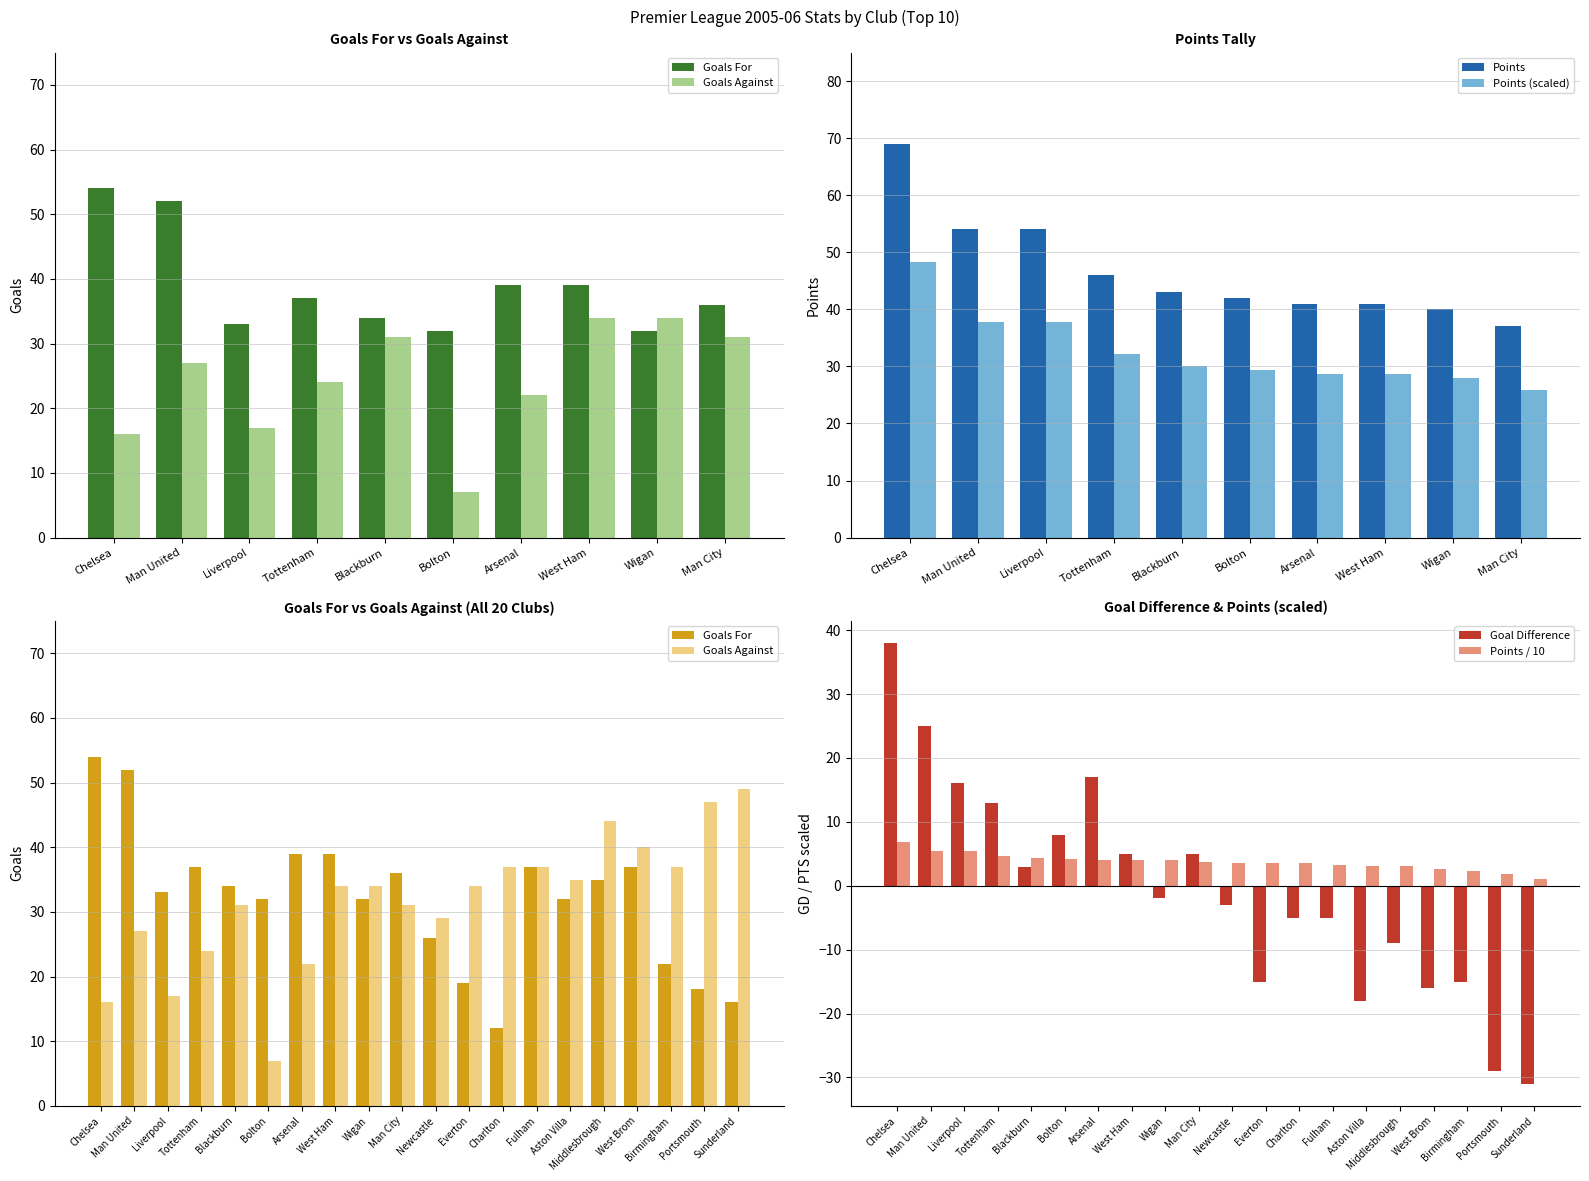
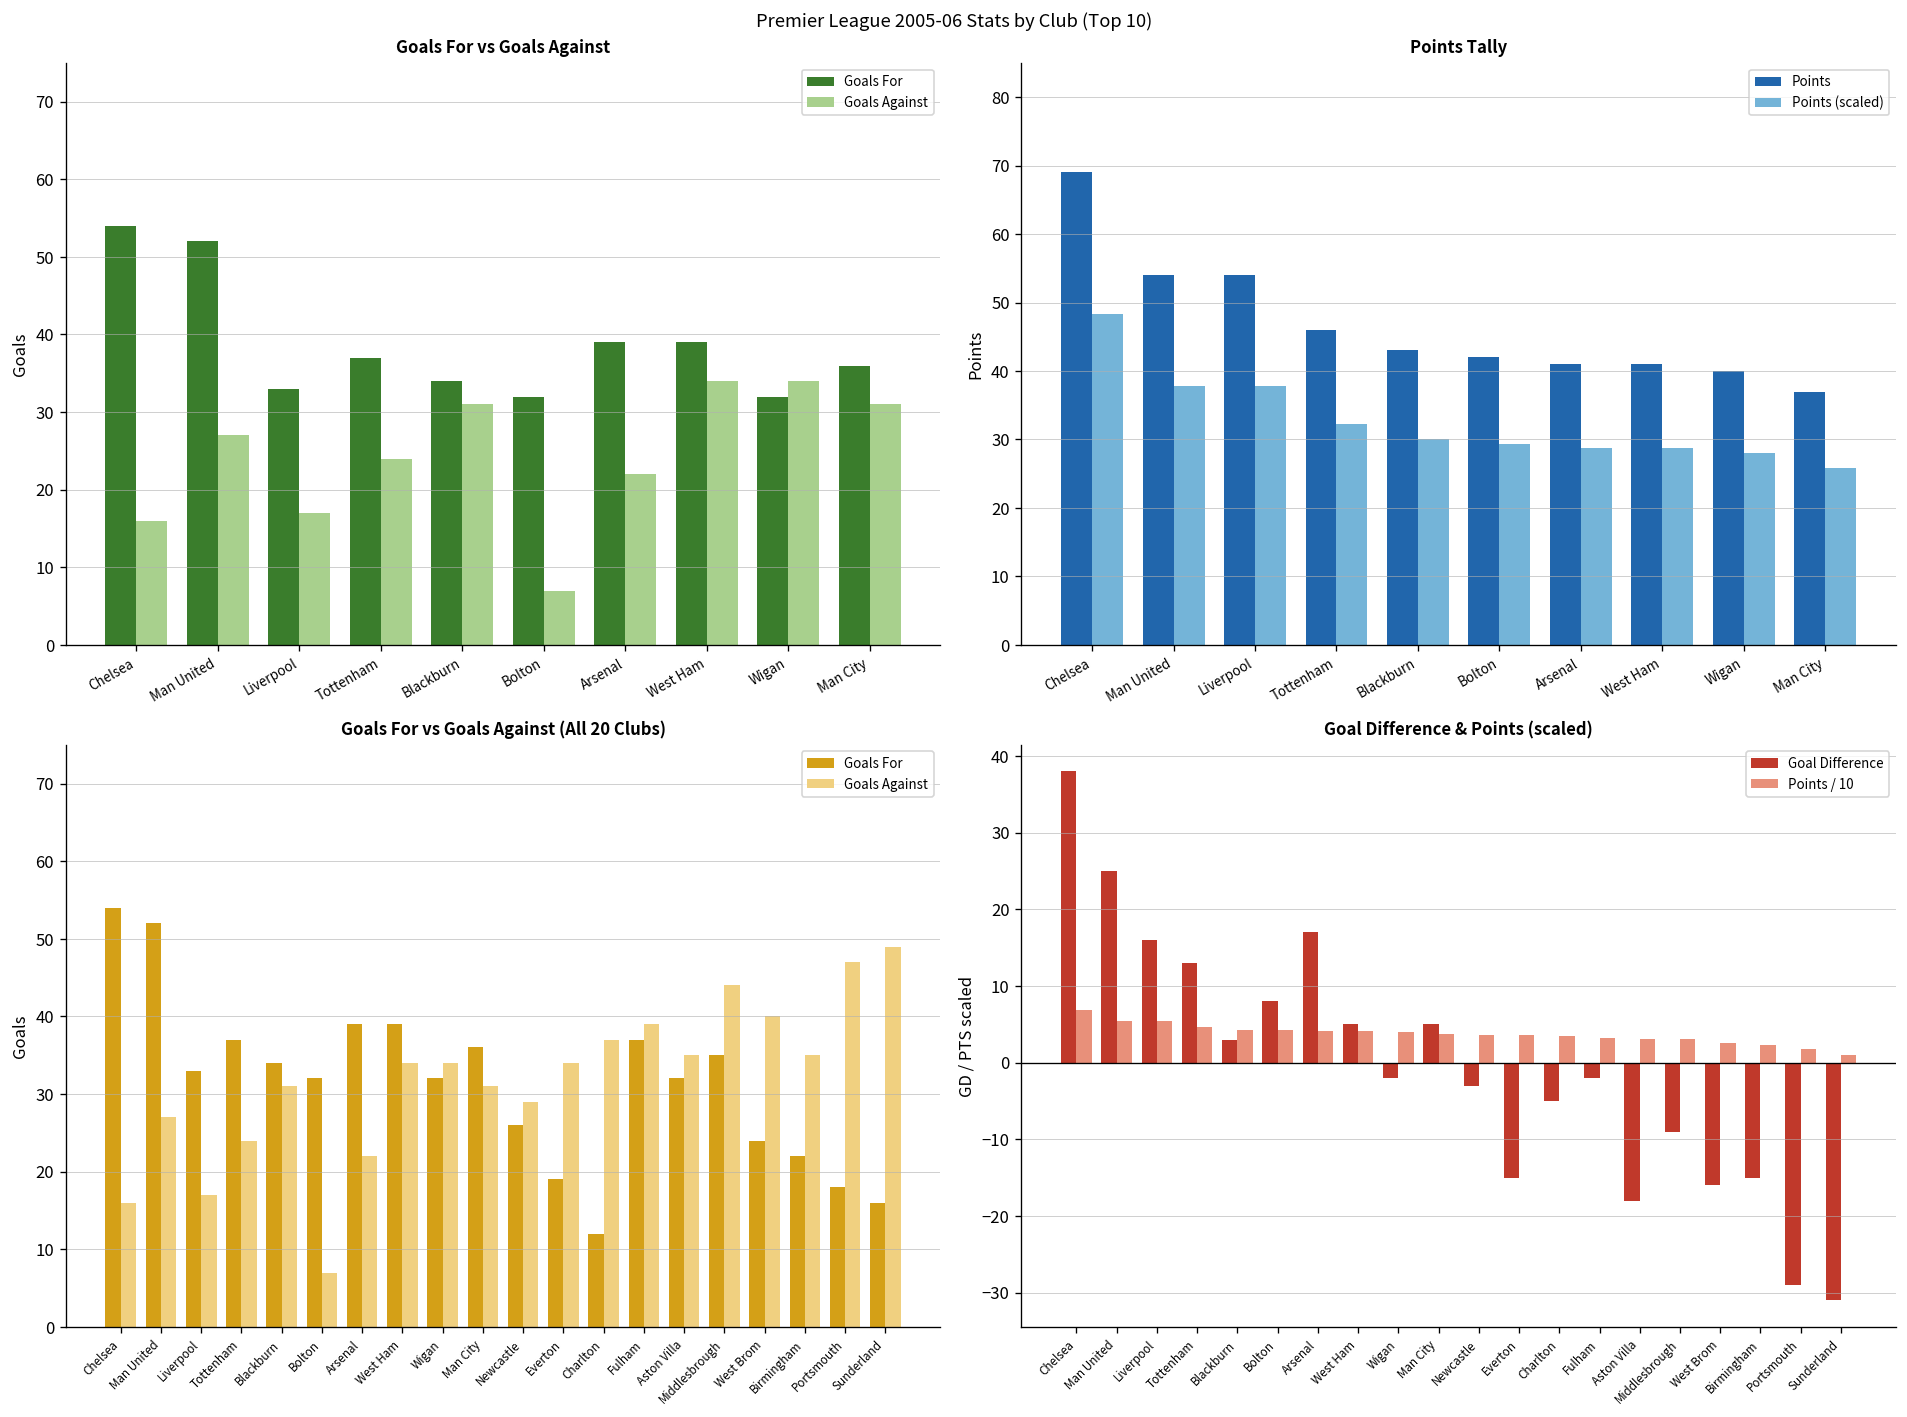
Goals For vs Goals Against (All 20 Clubs), Goals Against, Fulham: 37 -> 39
Goals For vs Goals Against (All 20 Clubs), Goals For, West Brom: 37 -> 24
Goals For vs Goals Against (All 20 Clubs), Goals Against, Birmingham: 37 -> 35
Goal Difference & Points (scaled), Goal Difference, Fulham: -5 -> -2
